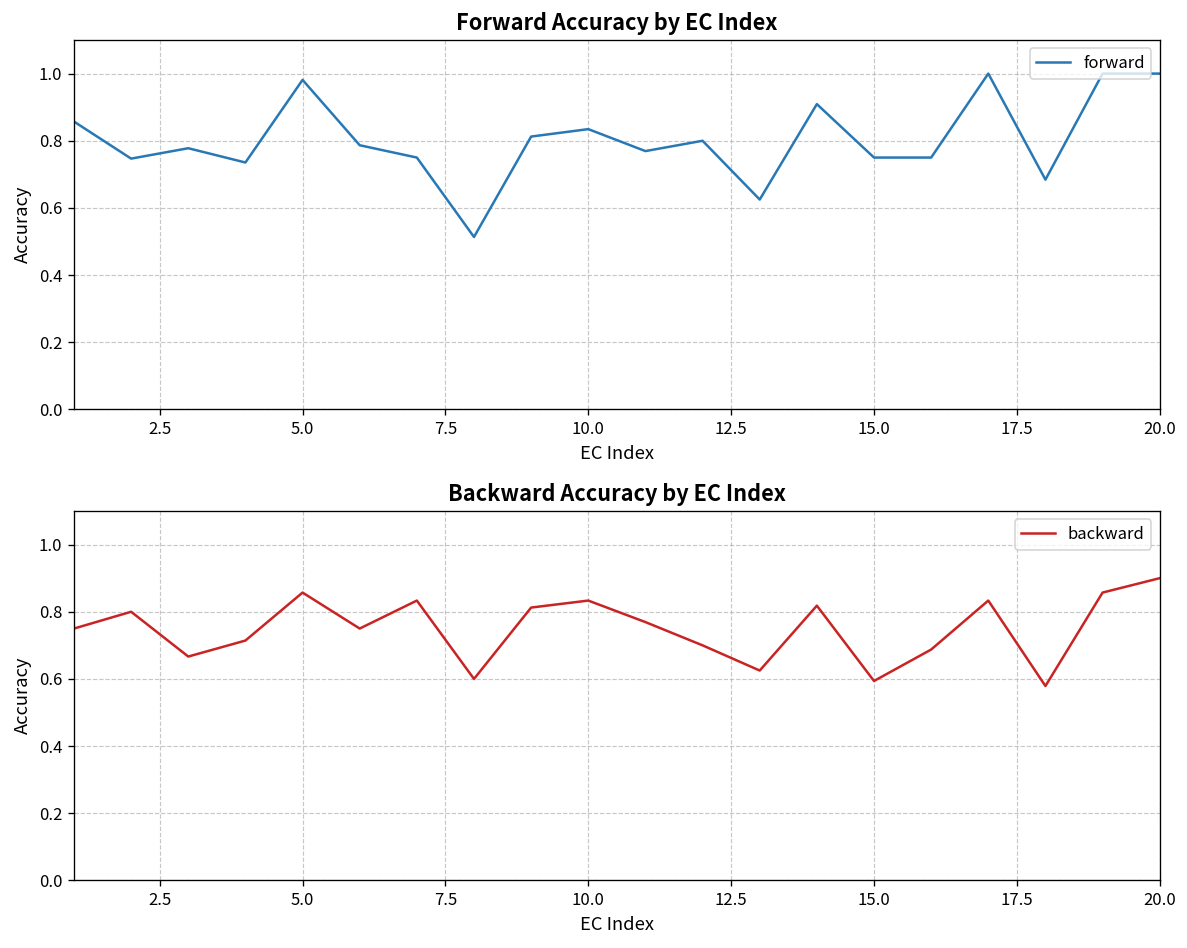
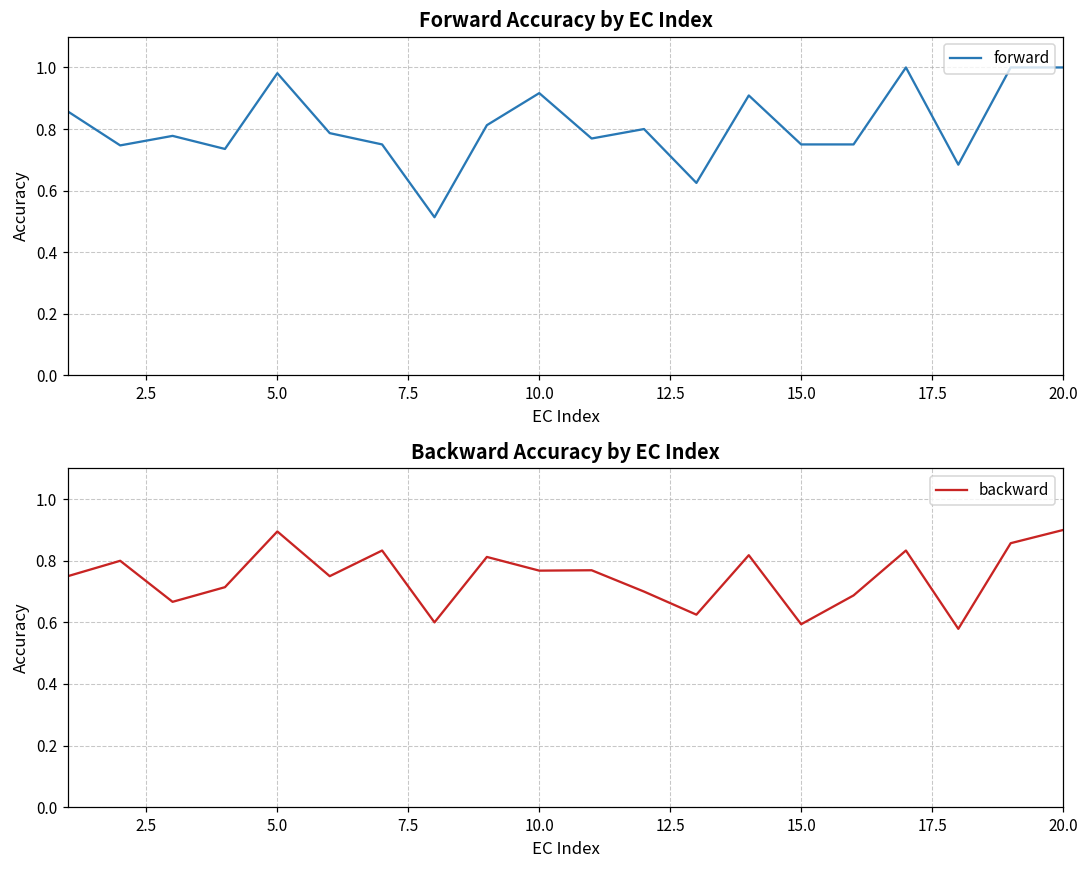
Forward Accuracy by EC Index, 10.0: 0.83 -> 0.92
Backward Accuracy by EC Index, 5.0: 0.86 -> 0.90
Backward Accuracy by EC Index, 10.0: 0.83 -> 0.77
